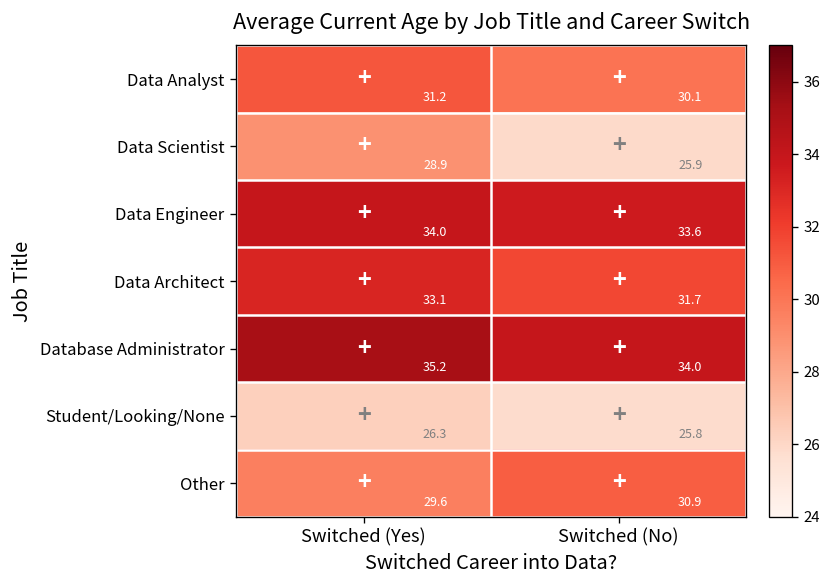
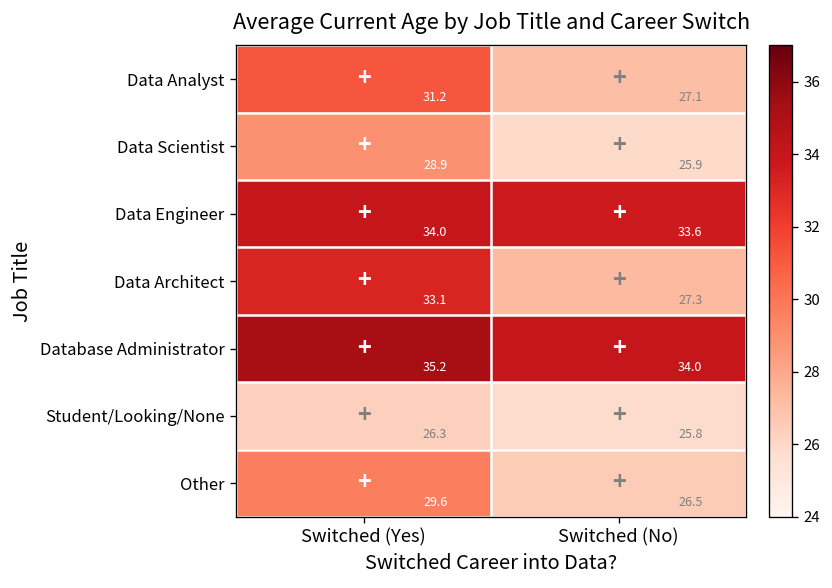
Data Analyst, Switched (No): 30.1 -> 27.1
Data Architect, Switched (No): 31.7 -> 27.3
Other, Switched (No): 30.9 -> 26.5
